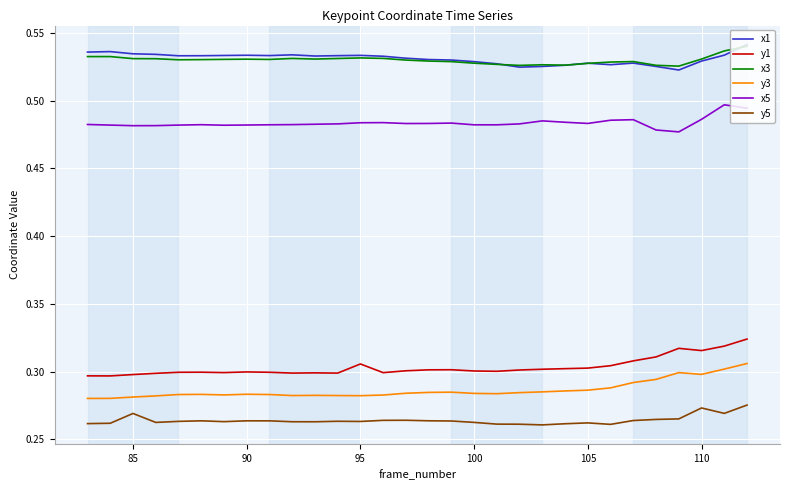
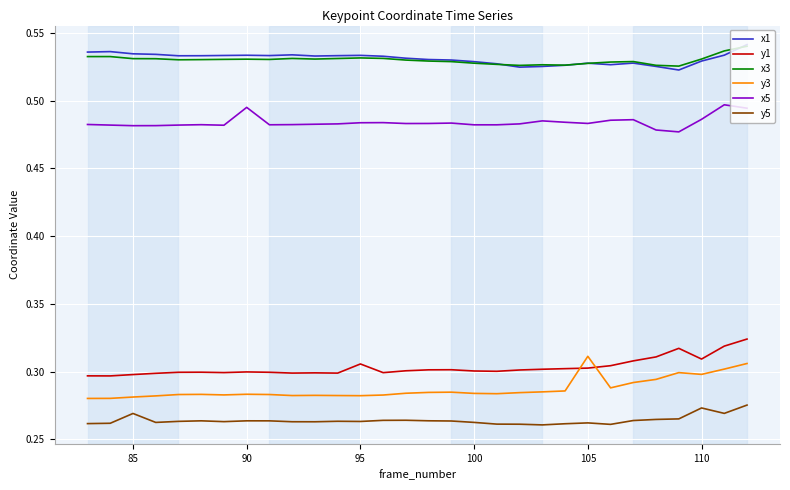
x5, 90: 0.482 -> 0.495
y3, 105: 0.286 -> 0.311
y1, 110: 0.315 -> 0.309
